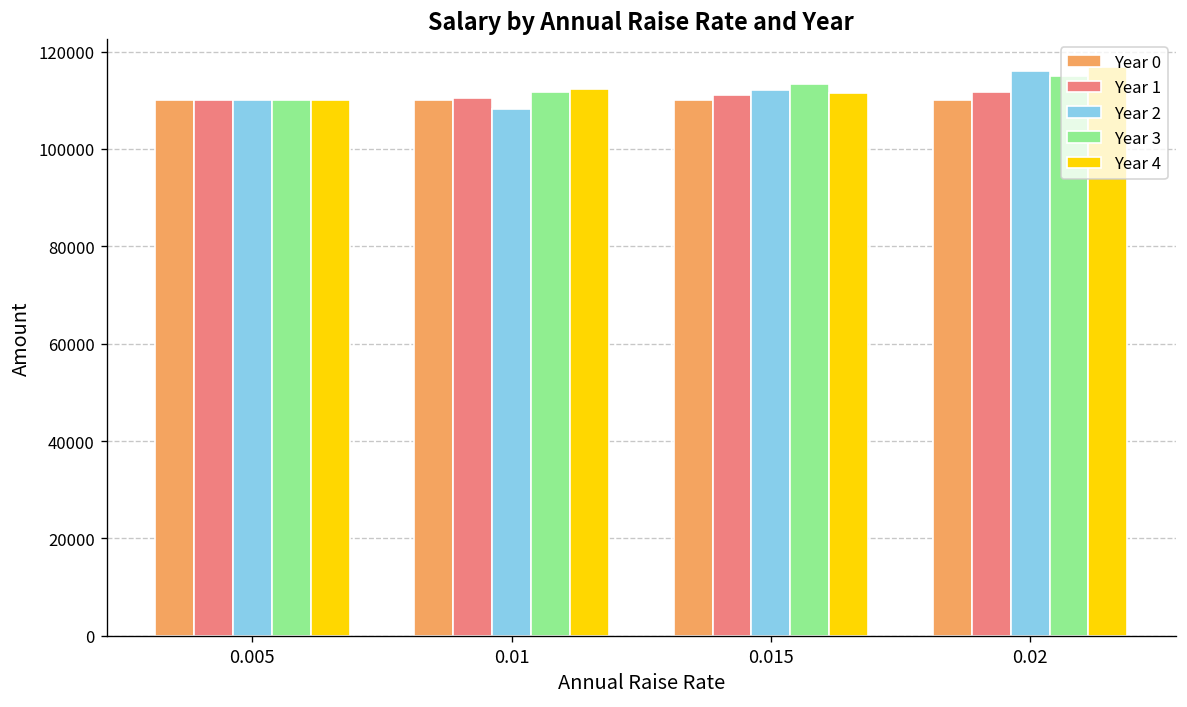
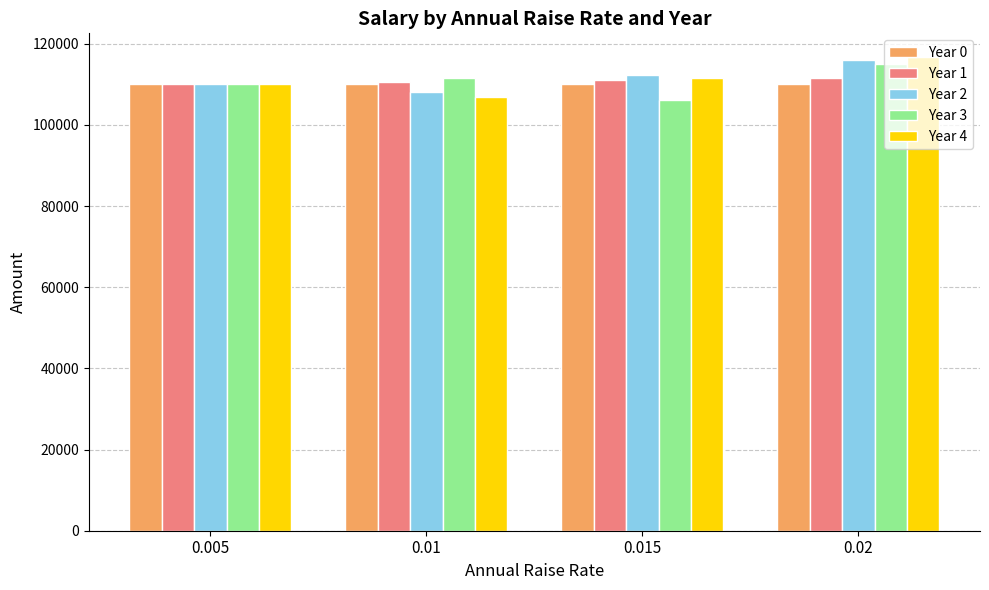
Year 4, 0.01: 112000 -> 107000
Year 3, 0.015: 113000 -> 106000
